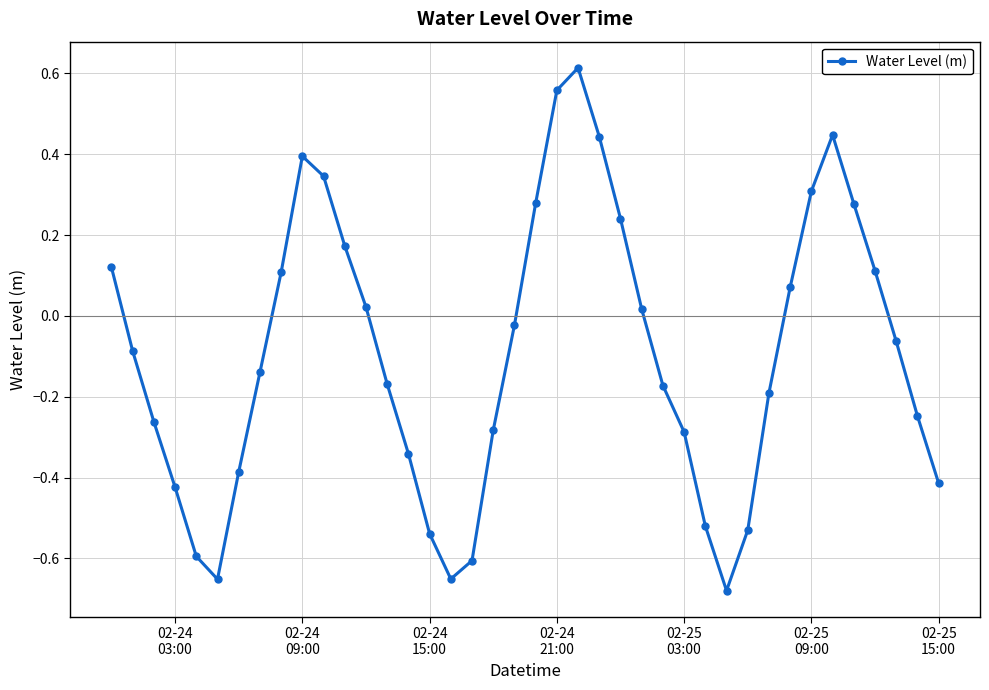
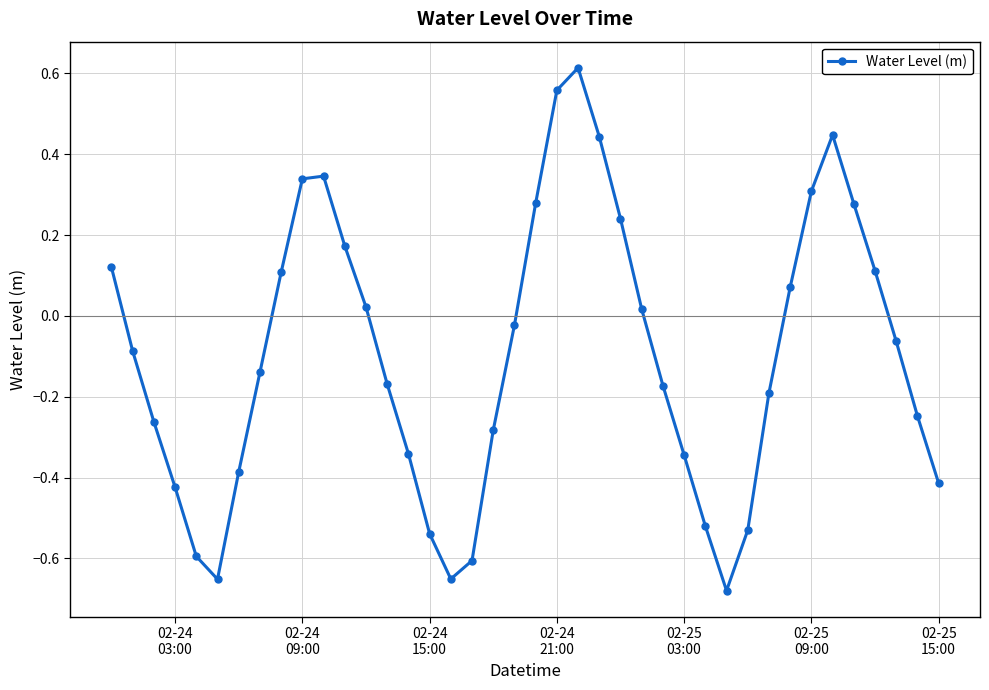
02-24 09:00: 0.40 -> 0.34
02-25 03:00: -0.29 -> -0.34
